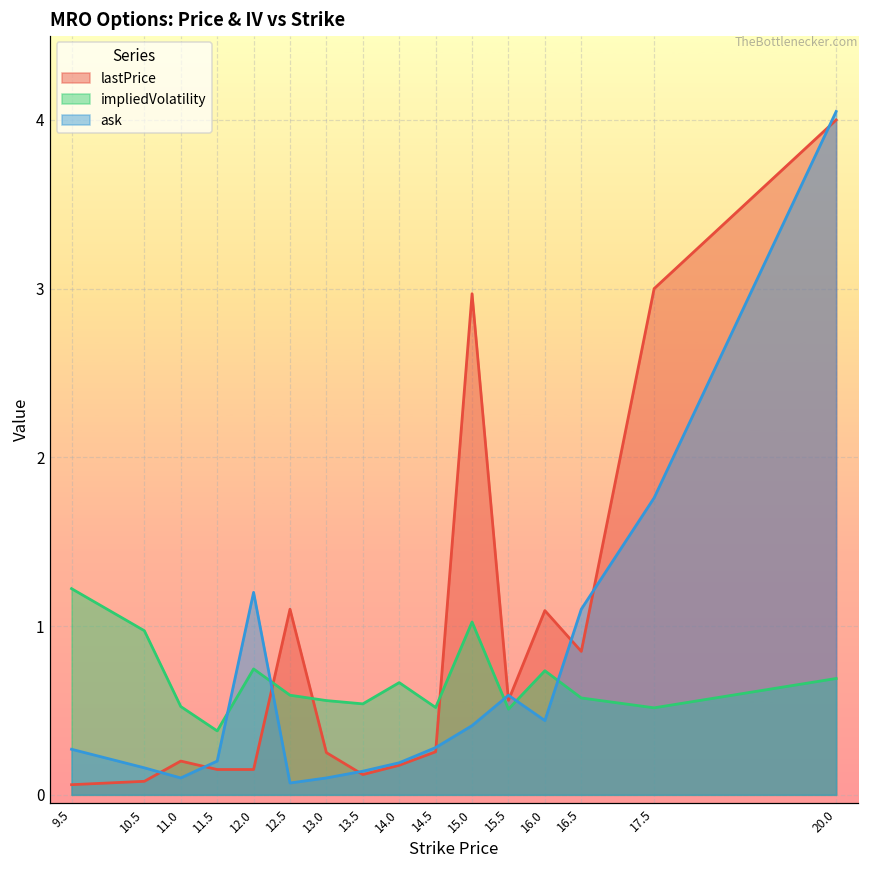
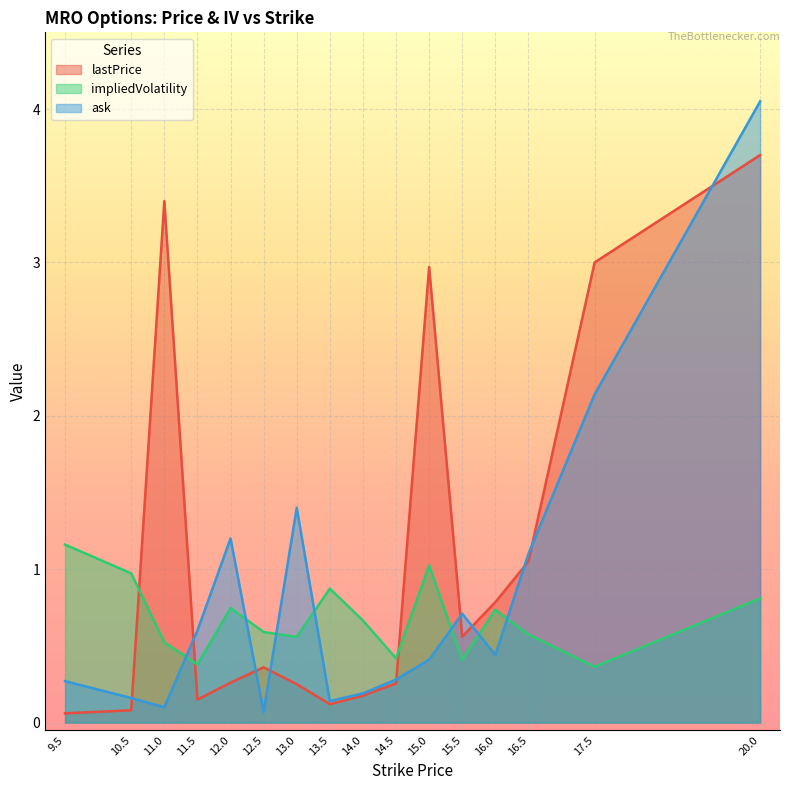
impliedVolatility, 9.5: 1.22 -> 1.16
lastPrice, 11.0: 0.2 -> 3.4
ask, 11.5: 0.2 -> 0.6
lastPrice, 12.0: 0.15 -> 0.26
lastPrice, 12.5: 1.10 -> 0.36
ask, 13.0: 0.1 -> 1.4
impliedVolatility, 13.5: 0.54 -> 0.87
impliedVolatility, 14.5: 0.52 -> 0.42
impliedVolatility, 15.5: 0.51 -> 0.41
ask, 15.5: 0.59 -> 0.71
lastPrice, 16.0: 1.09 -> 0.79
lastPrice, 16.5: 0.85 -> 1.05
impliedVolatility, 17.5: 0.52 -> 0.36
ask, 17.5: 1.76 -> 2.14
lastPrice, 20.0: 4.0 -> 3.7
impliedVolatility, 20.0: 0.69 -> 0.81
